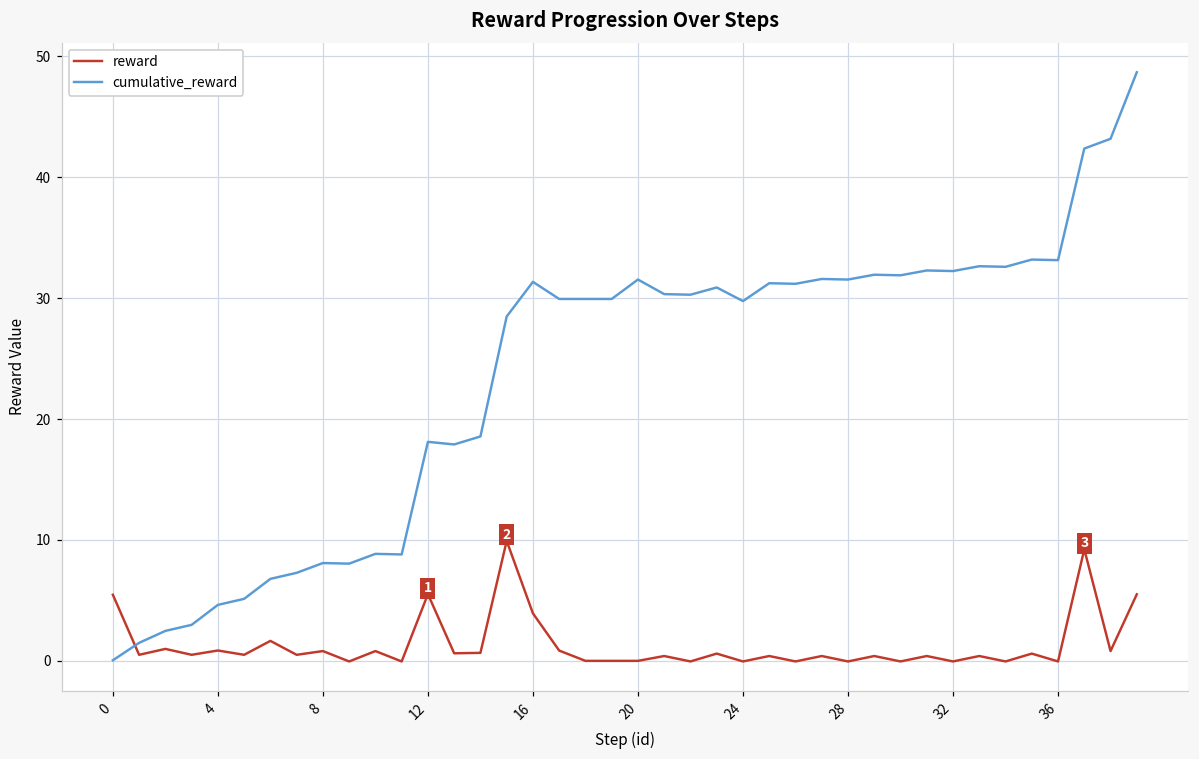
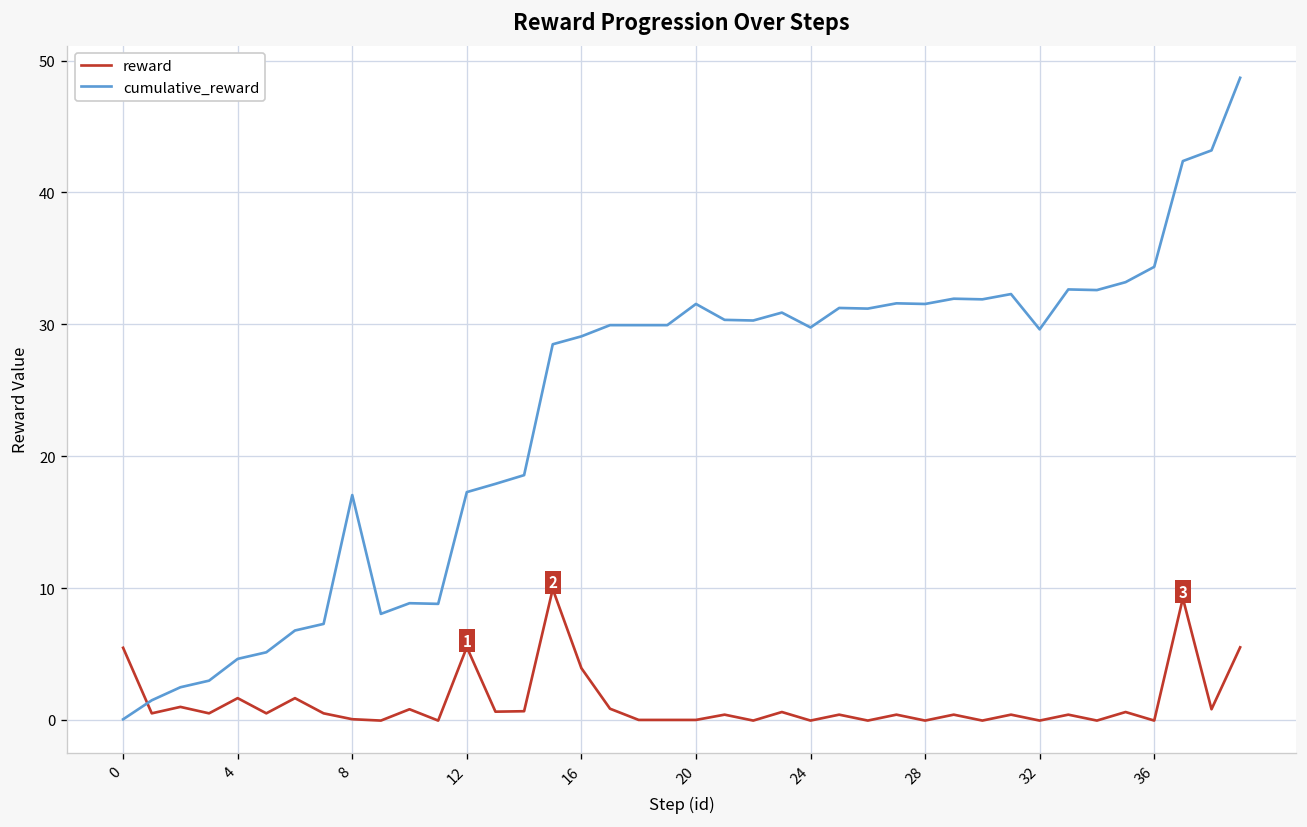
reward, 4: 0.9 -> 1.7
reward, 8: 0.8 -> 0.1
cumulative_reward, 8: 8.1 -> 17.1
cumulative_reward, 12: 18.1 -> 17.3
cumulative_reward, 16: 31.4 -> 29.1
cumulative_reward, 32: 32.2 -> 29.6
cumulative_reward, 36: 33.1 -> 34.4
